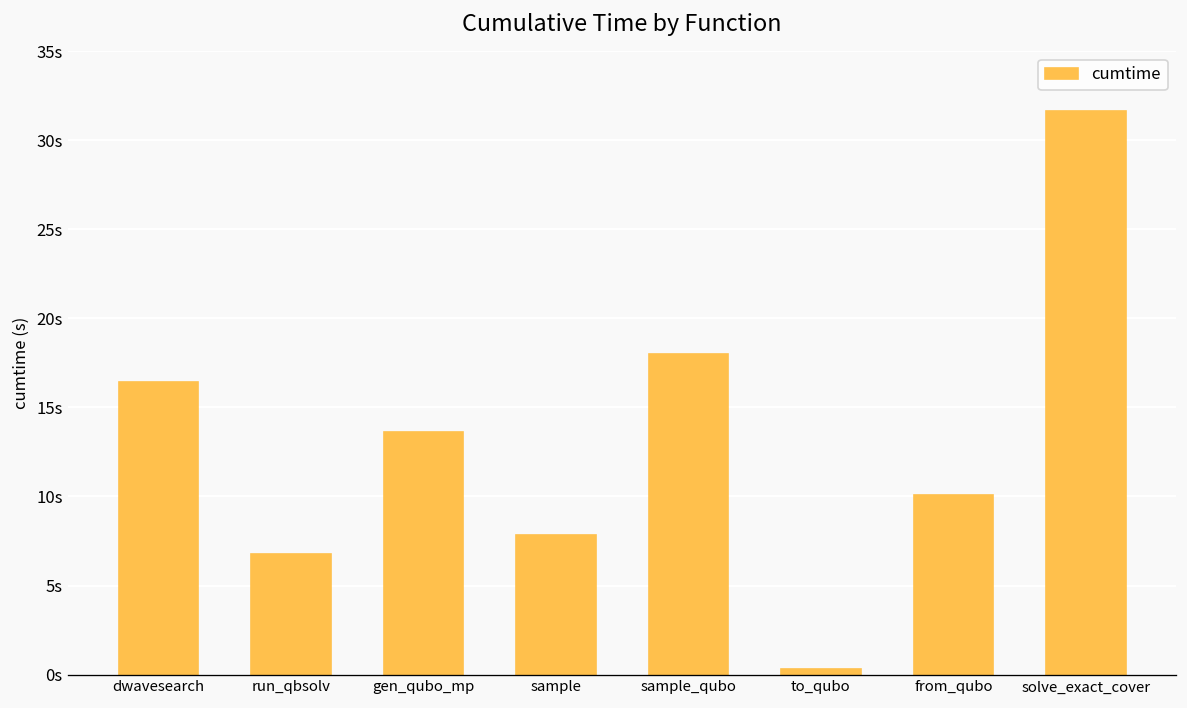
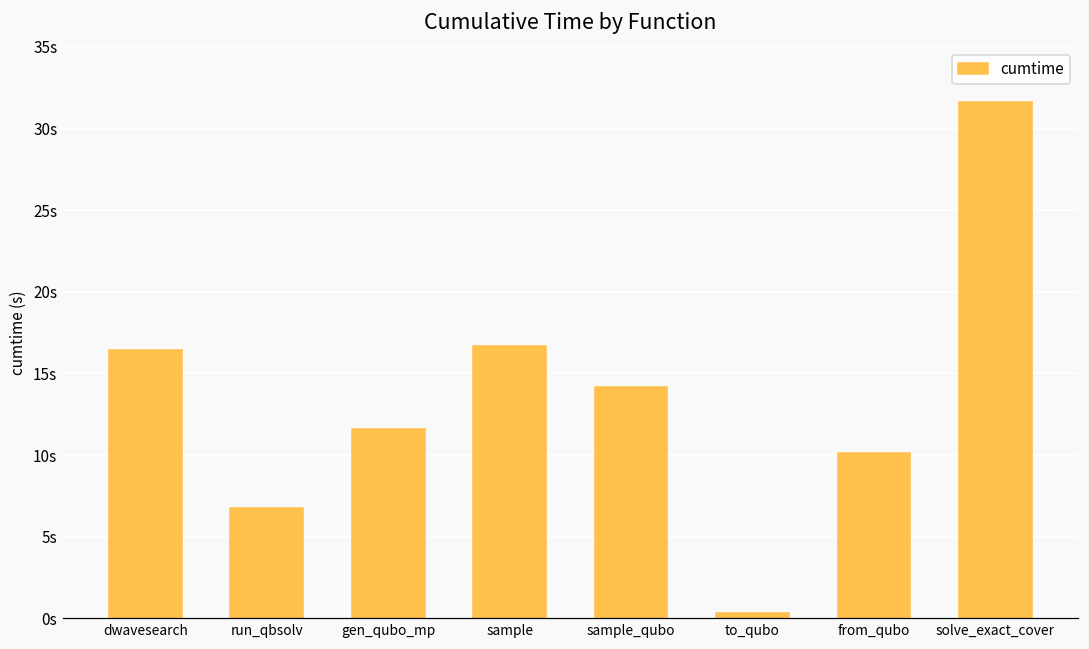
gen_qubo_mp: 13.6s -> 11.6s
sample: 7.8s -> 16.7s
sample_qubo: 18.0s -> 14.2s
